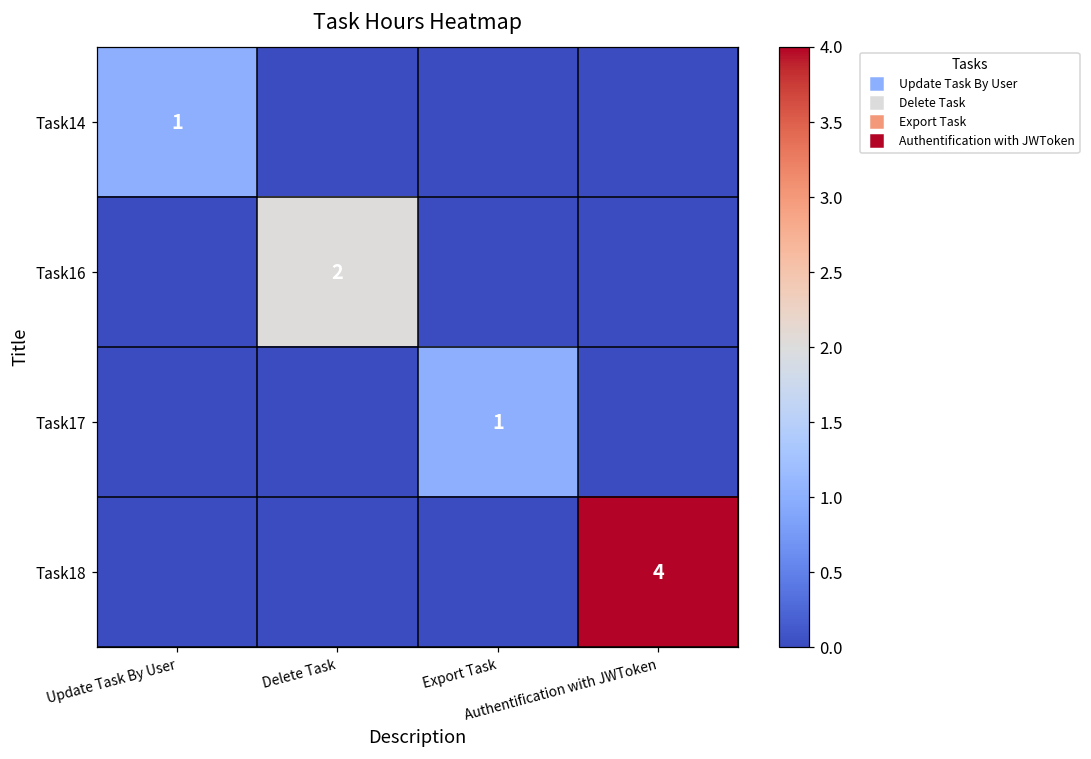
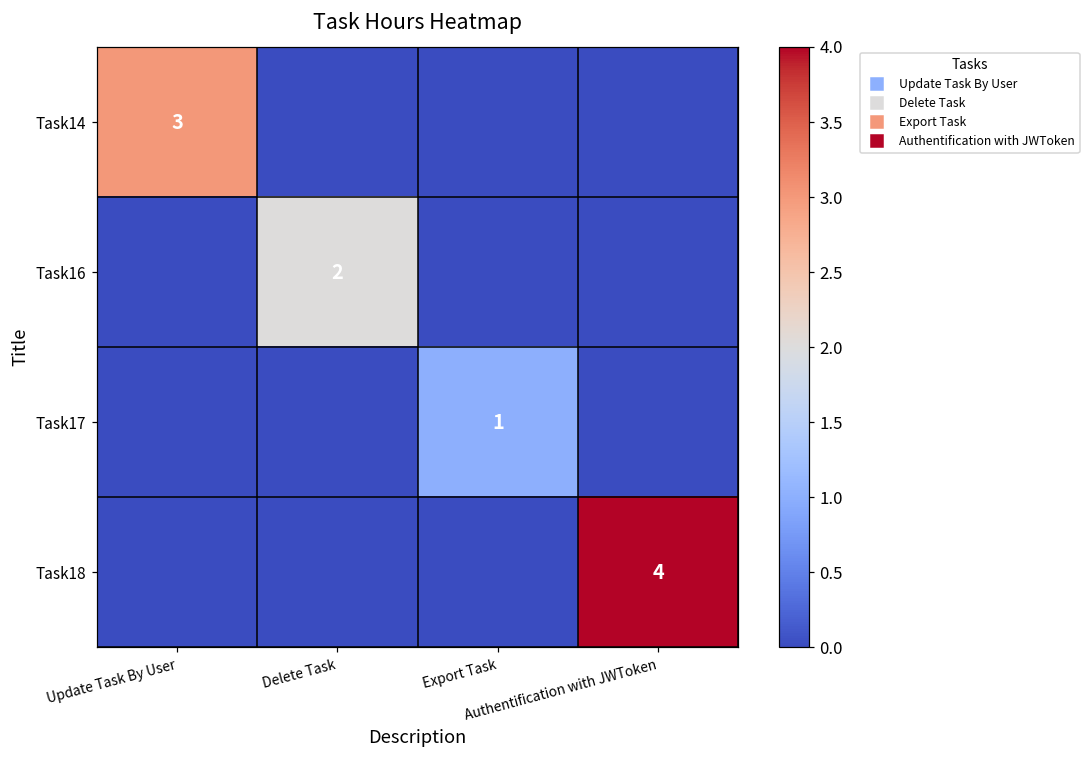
Task14, Update Task By User: 1 -> 3
